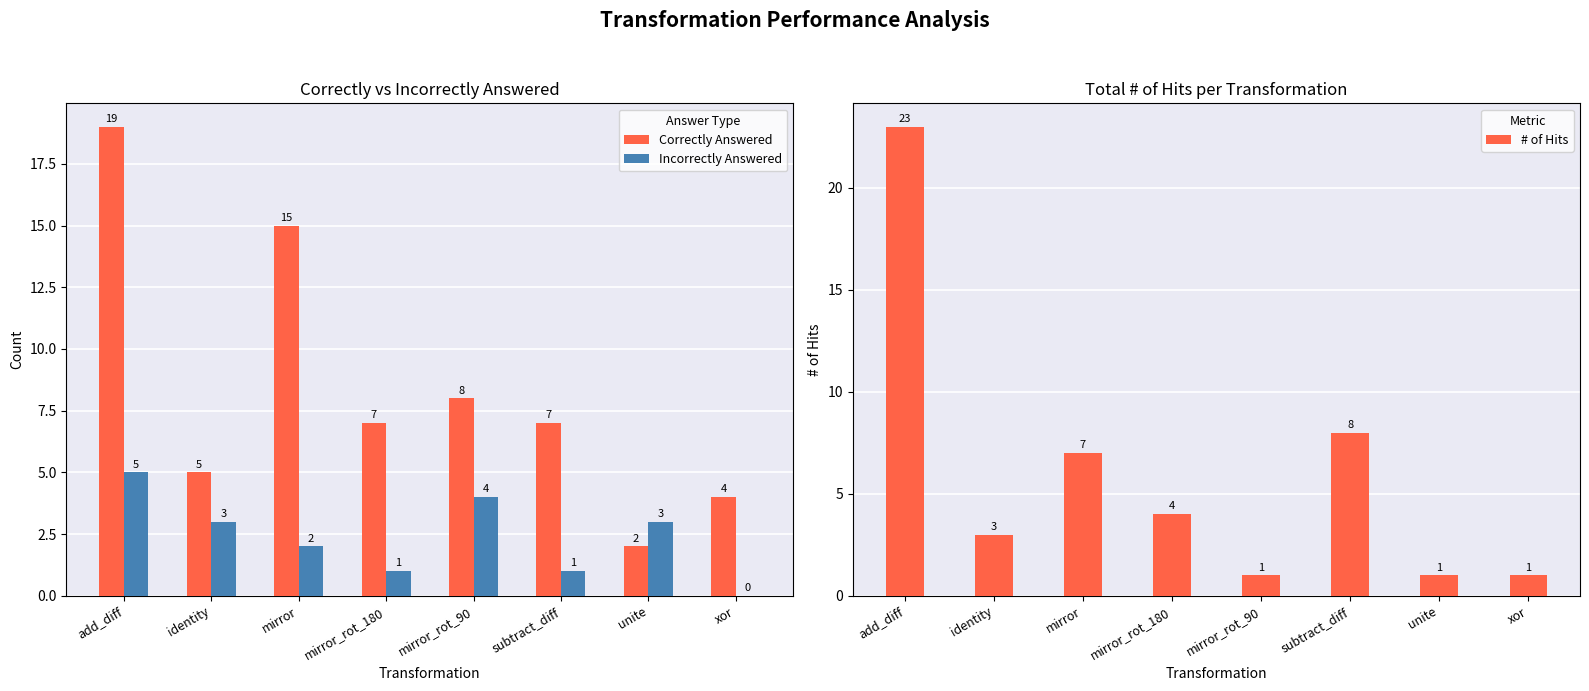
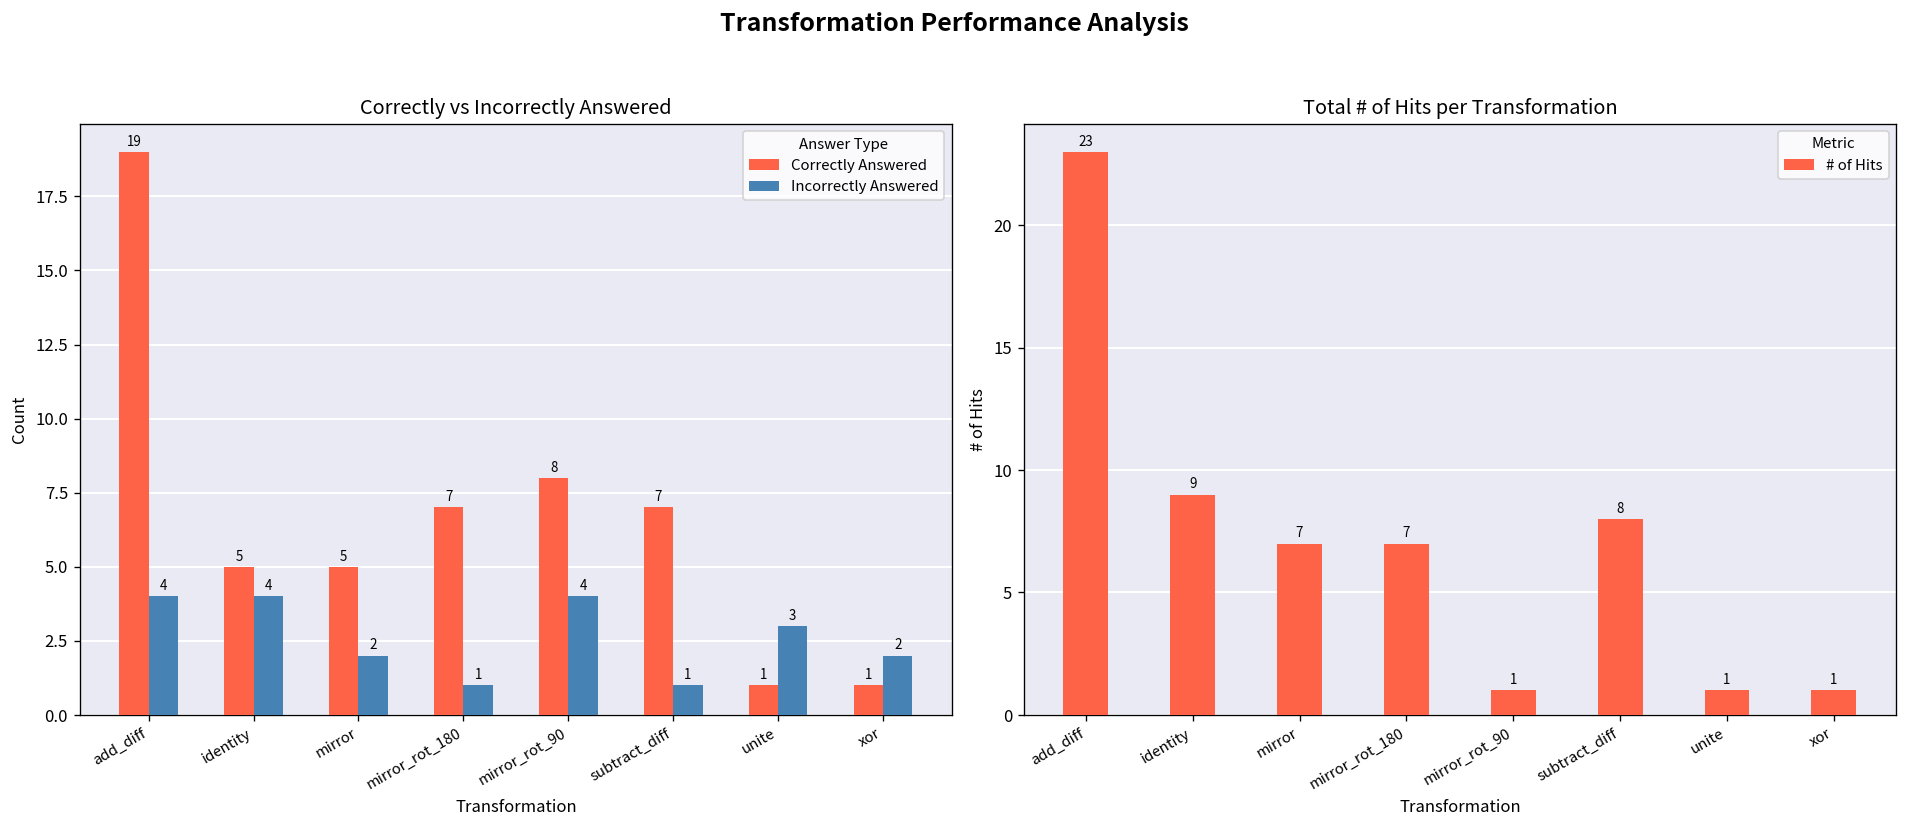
Correctly vs Incorrectly Answered, Incorrectly Answered, add_diff: 5 -> 4
Correctly vs Incorrectly Answered, Incorrectly Answered, identity: 3 -> 4
Correctly vs Incorrectly Answered, Correctly Answered, mirror: 15 -> 5
Correctly vs Incorrectly Answered, Correctly Answered, unite: 2 -> 1
Correctly vs Incorrectly Answered, Correctly Answered, xor: 4 -> 1
Correctly vs Incorrectly Answered, Incorrectly Answered, xor: 0 -> 2
Total # of Hits per Transformation, identity: 3 -> 9
Total # of Hits per Transformation, mirror_rot_180: 4 -> 7
